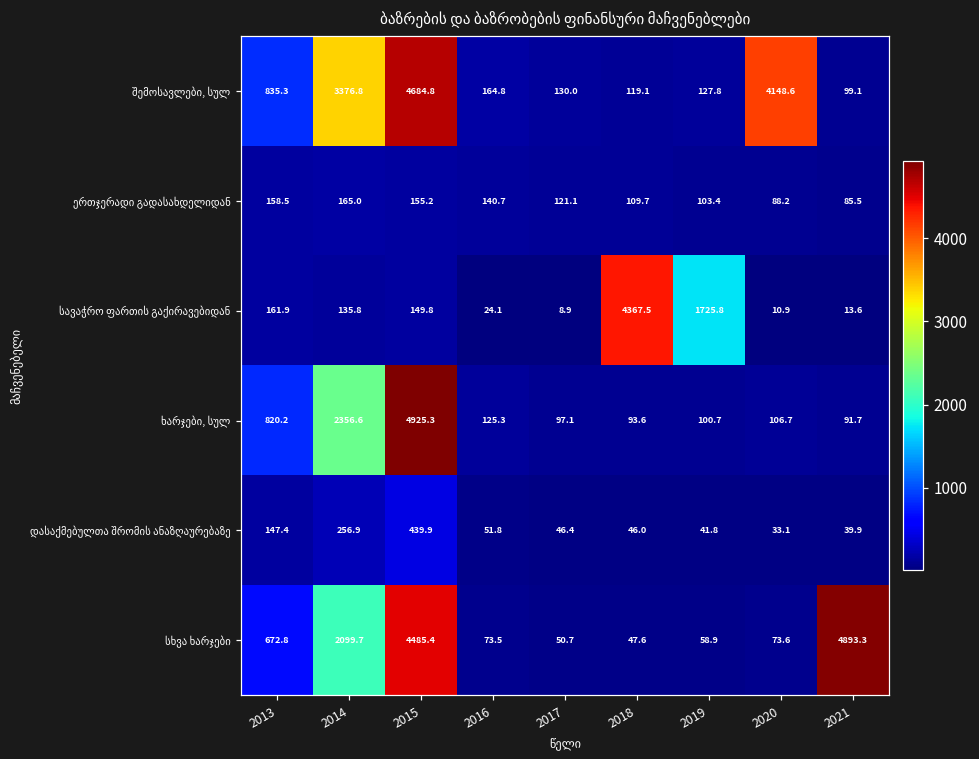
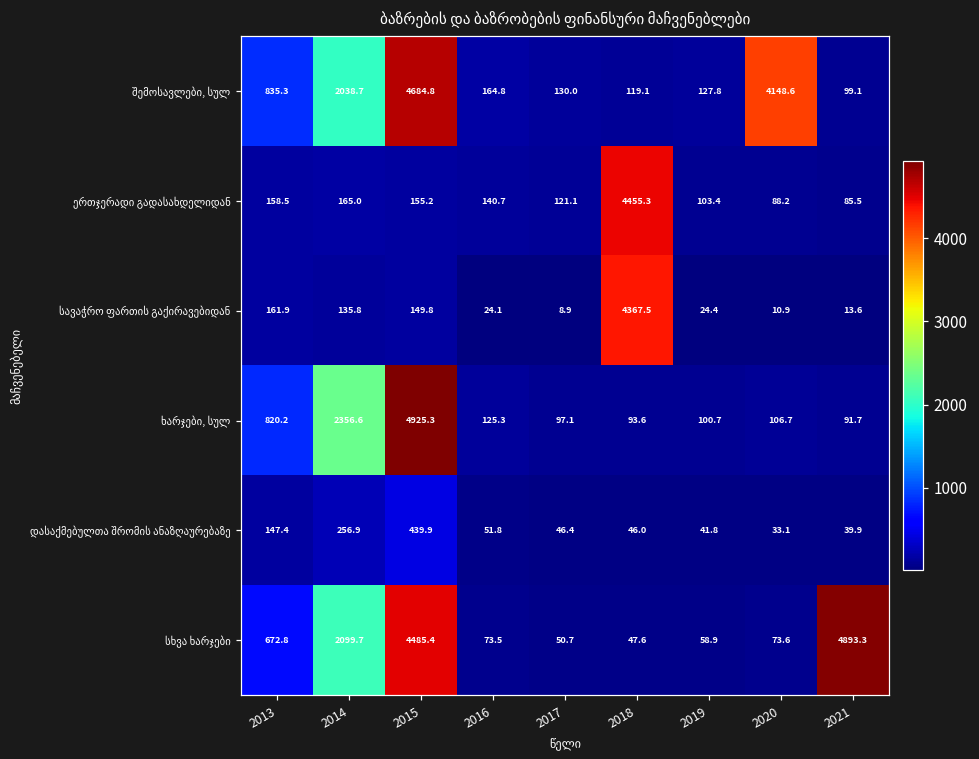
შემოსავლები, სულ, 2014: 3376.8 -> 2038.7
ერთჯერადი გადასახდელიდან, 2018: 109.7 -> 4455.3
სავაჭრო ფართის გაქირავებიდან, 2019: 1725.8 -> 24.4
